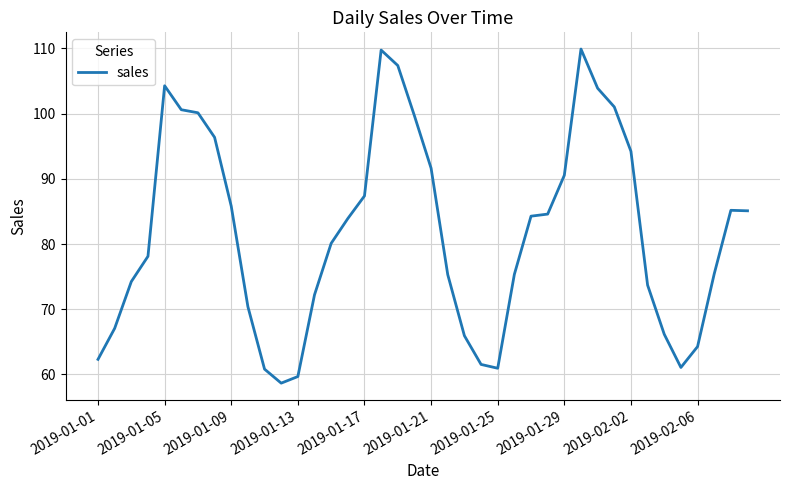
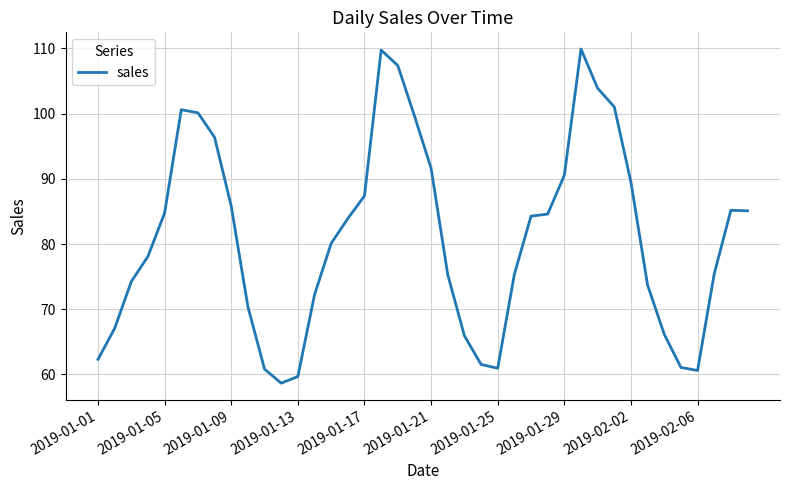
2019-01-05: 104 -> 85
2019-02-02: 94 -> 89
2019-02-06: 64 -> 61
